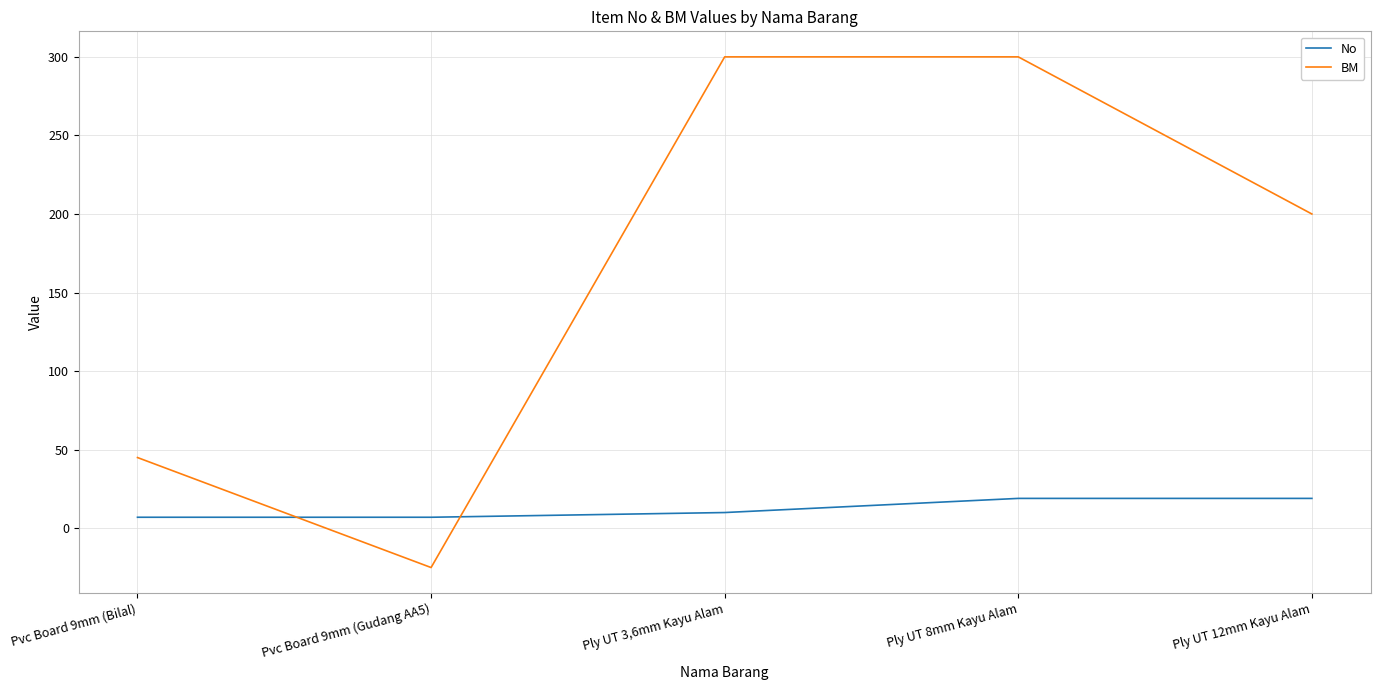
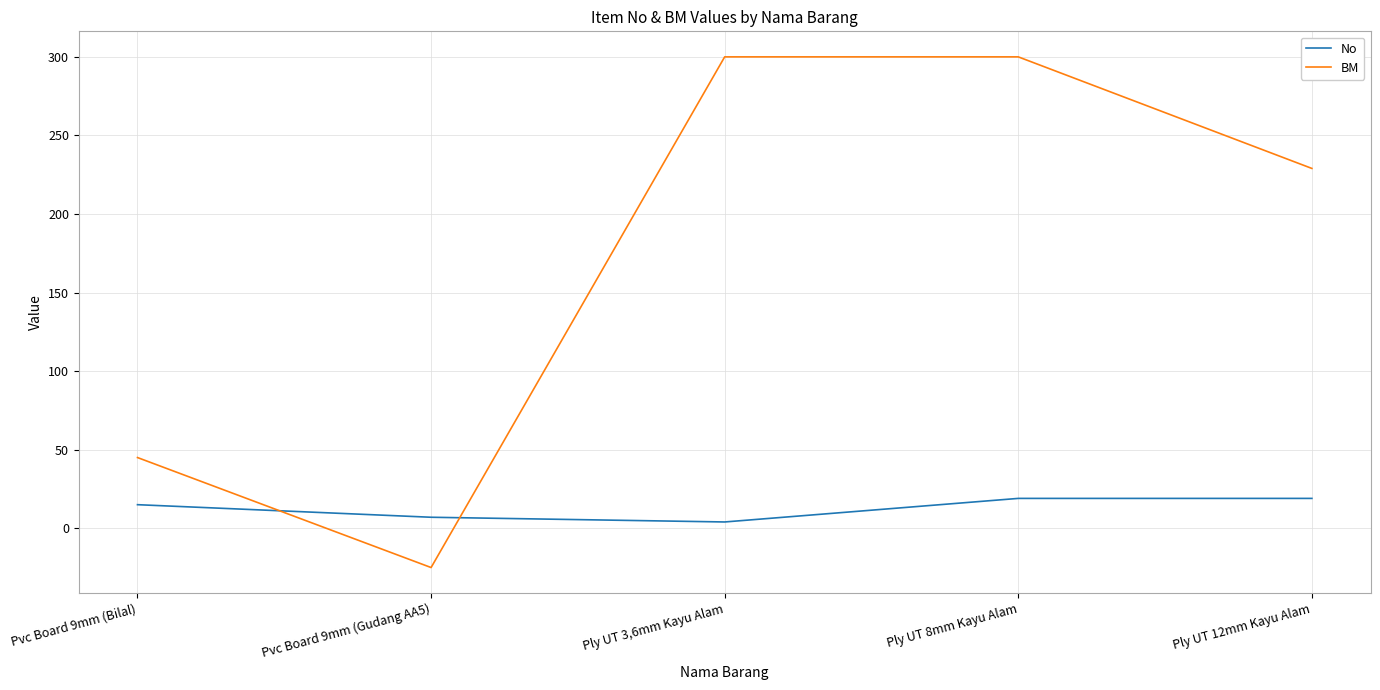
No, Pvc Board 9mm (Bilal): 7 -> 15
No, Ply UT 3,6mm Kayu Alam: 10 -> 4
BM, Ply UT 12mm Kayu Alam: 200 -> 229
